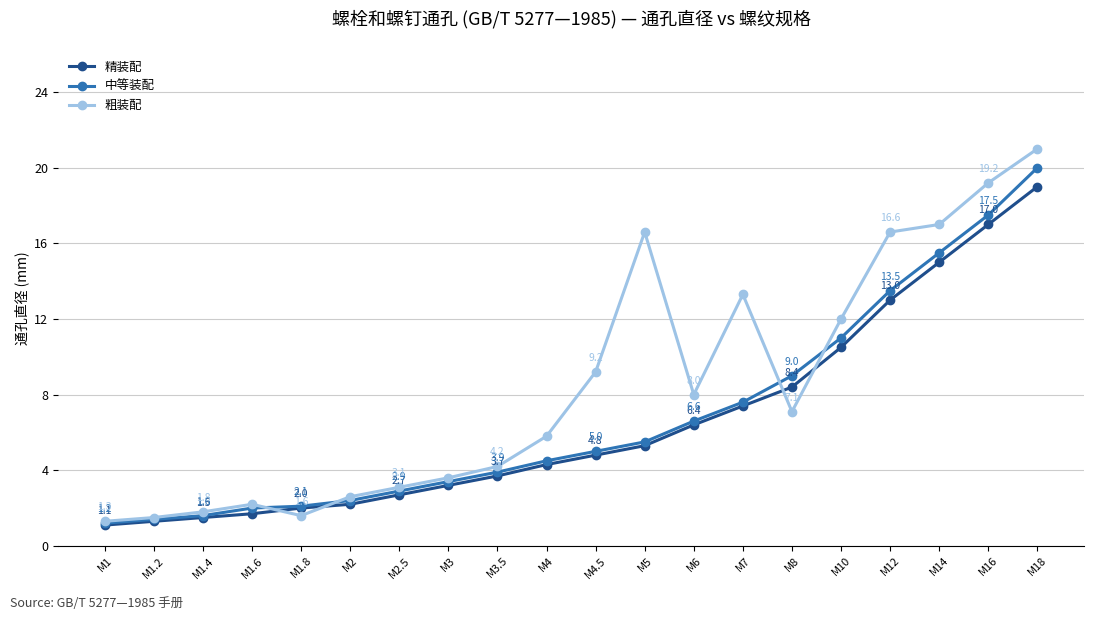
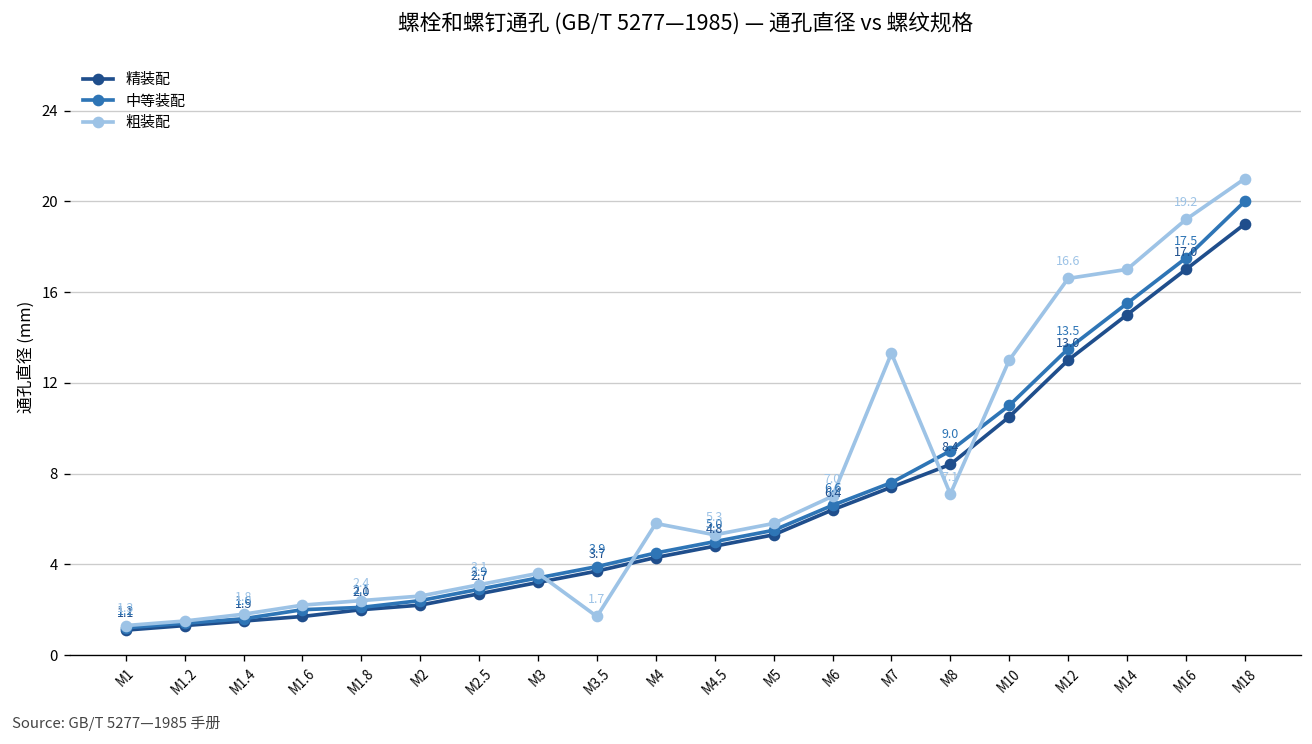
粗装配, M1.8: 1.6 -> 2.4
粗装配, M3.5: 4.2 -> 1.7
粗装配, M4.5: 9.2 -> 5.3
粗装配, M5: 16.6 -> 5.8
粗装配, M6: 8.0 -> 7.0
粗装配, M10: 12 -> 13
